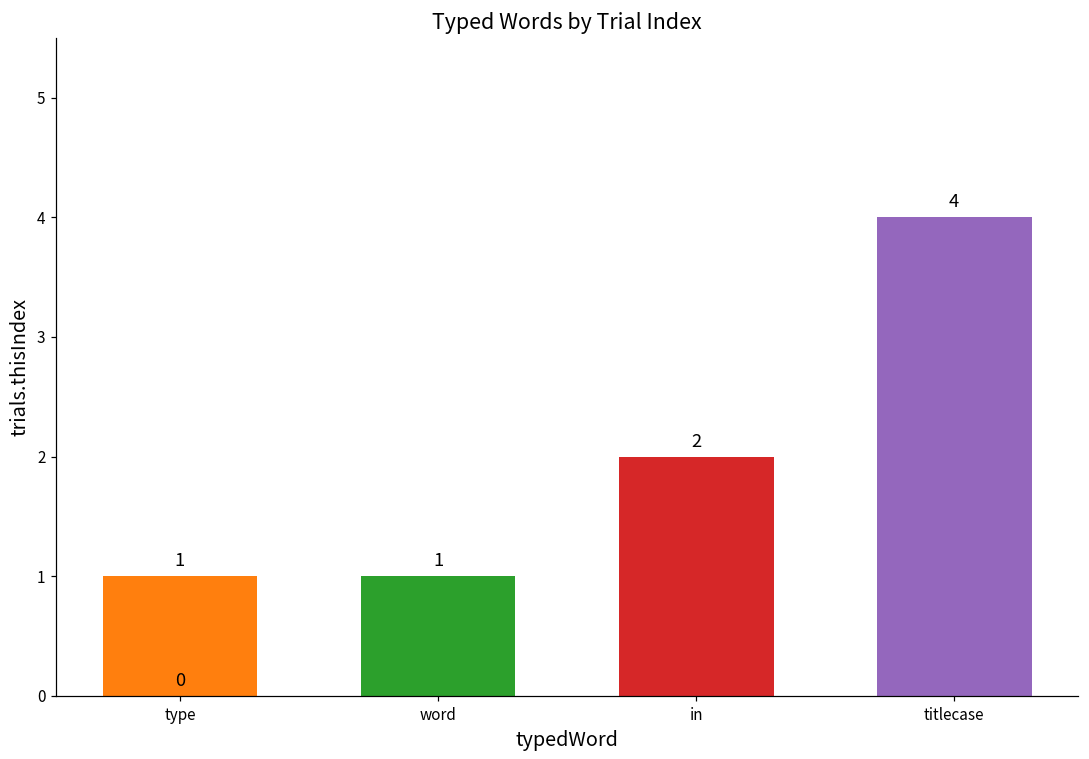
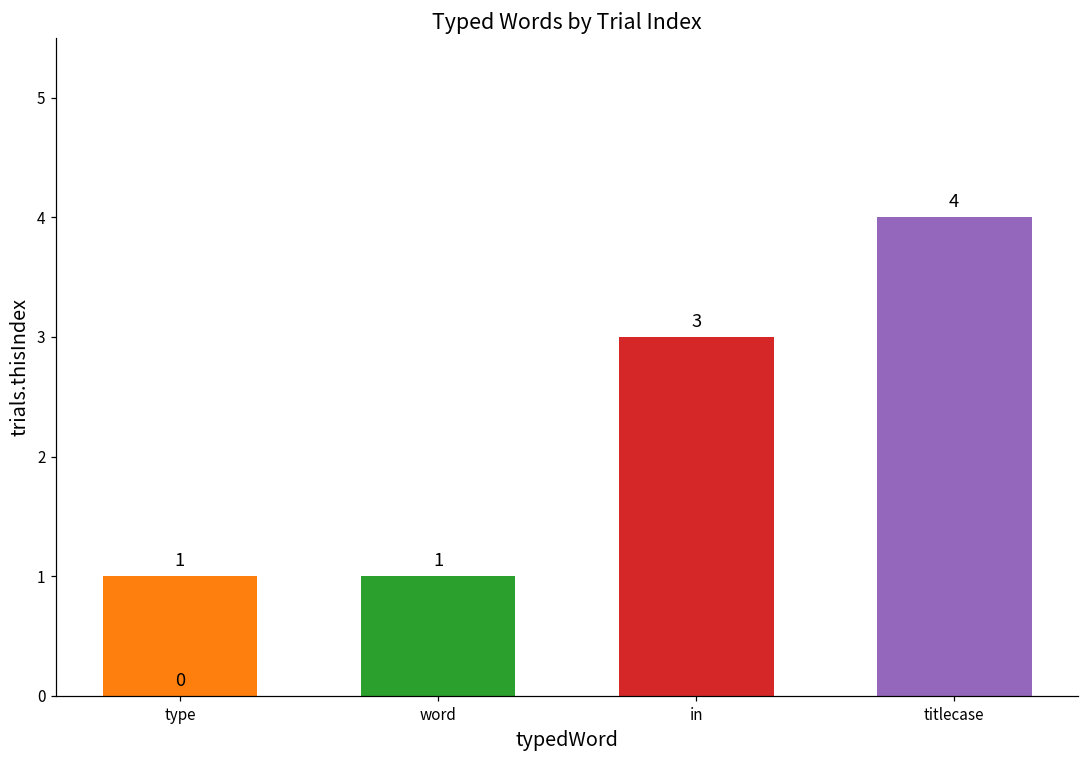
in: 2 -> 3
